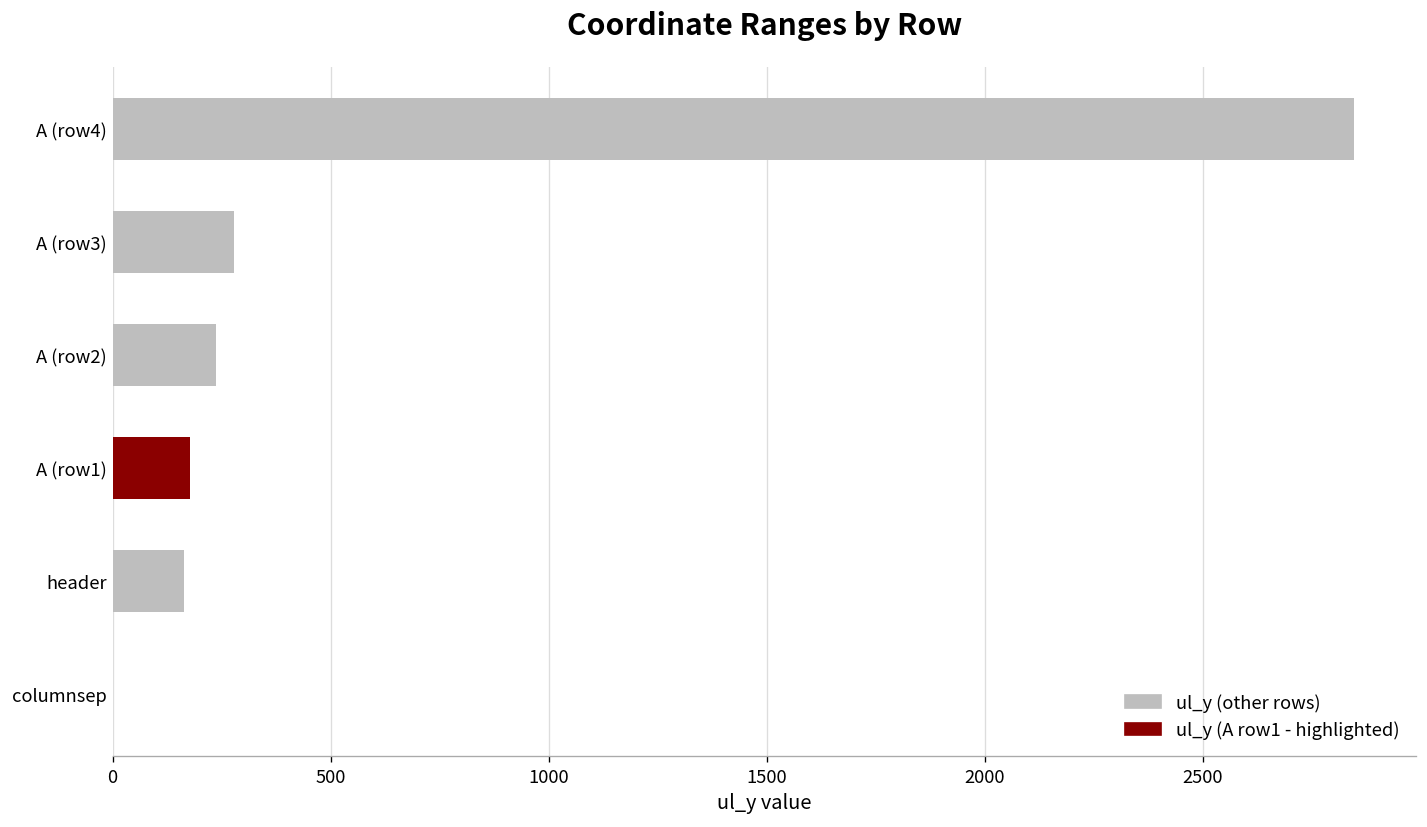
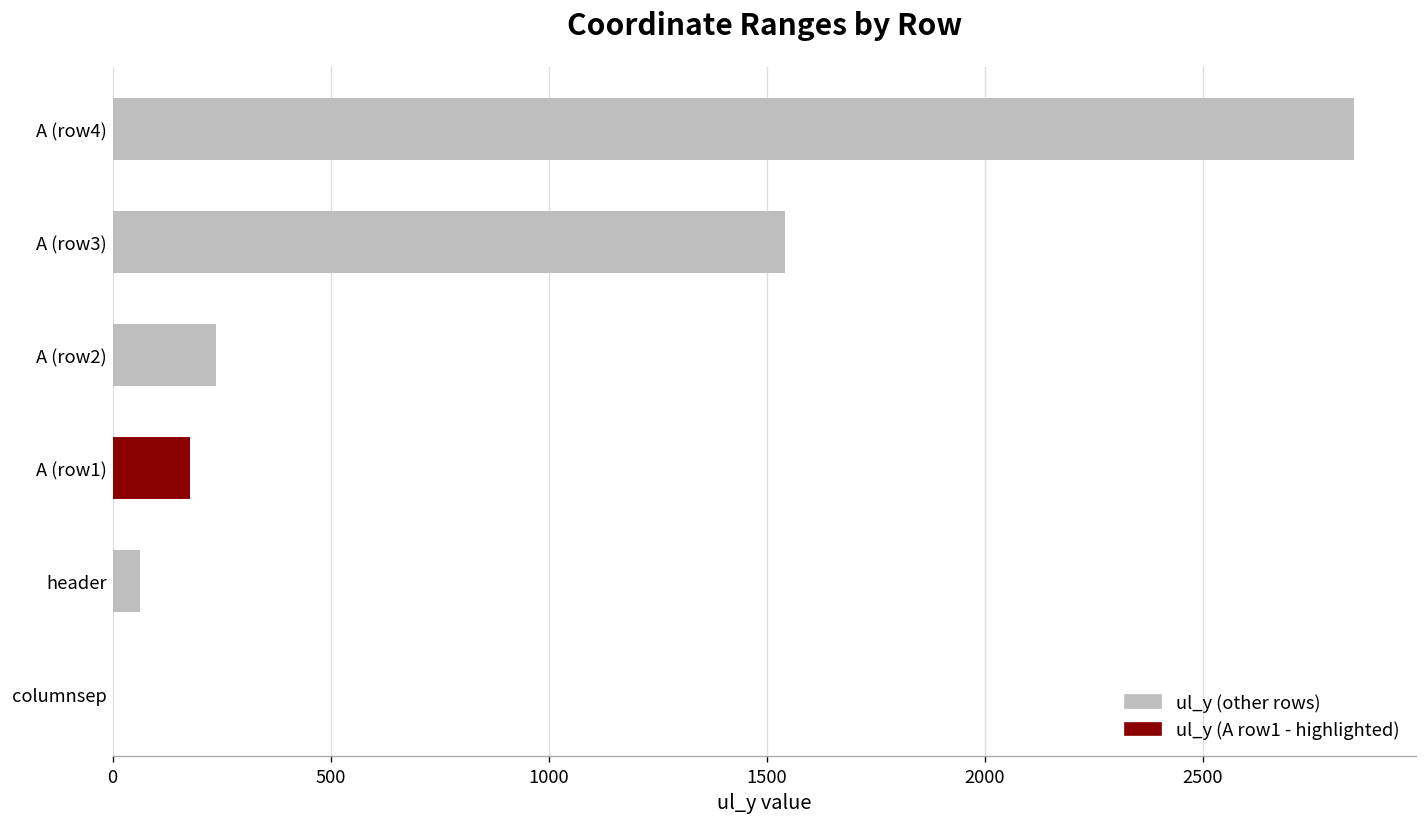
A (row3): 280 -> 1540
header: 160 -> 60
